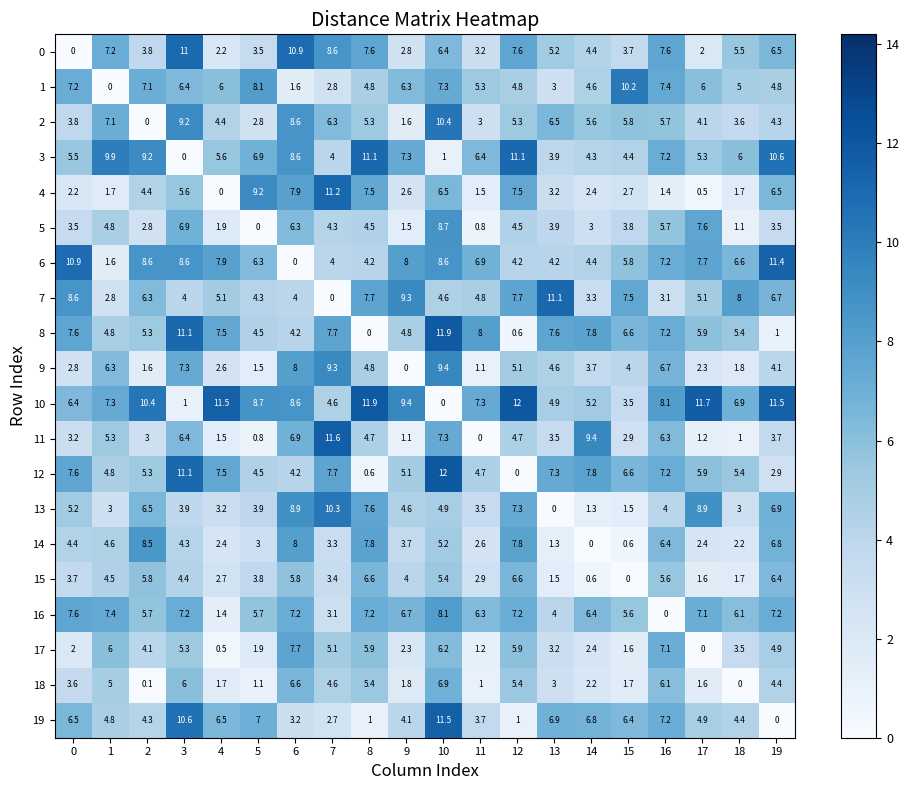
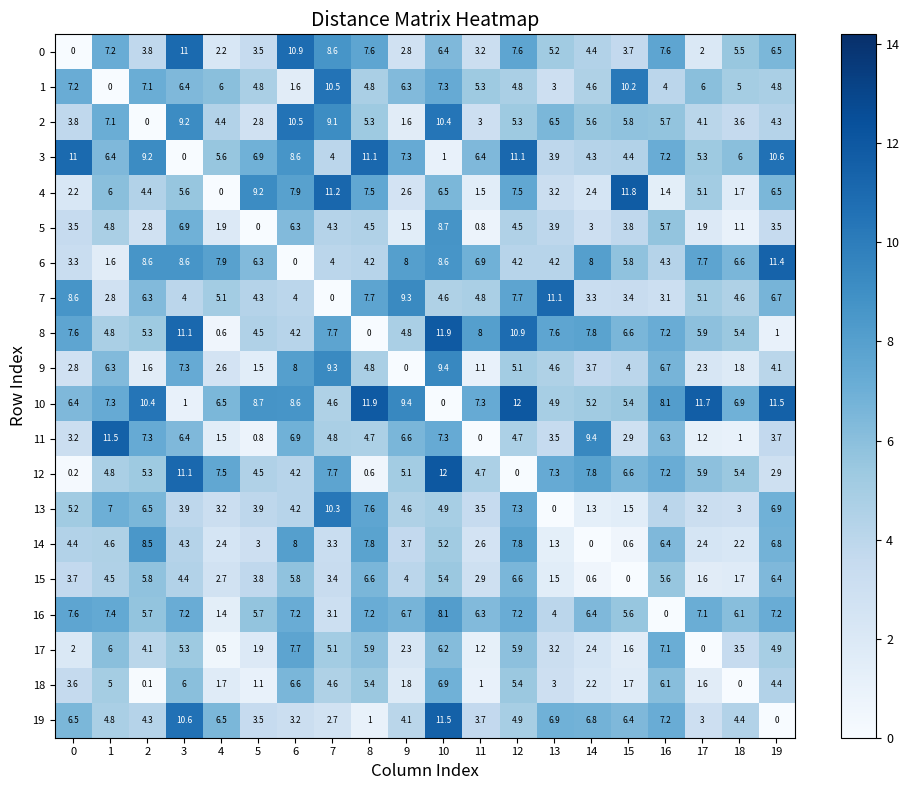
1, 5: 8.1 -> 4.8
1, 7: 2.8 -> 10.5
1, 16: 7.4 -> 4
2, 6: 8.6 -> 10.5
2, 7: 6.3 -> 9.1
3, 0: 5.5 -> 11
3, 1: 9.9 -> 6.4
4, 1: 1.7 -> 6
4, 15: 2.7 -> 11.8
4, 17: 0.5 -> 5.1
5, 17: 7.6 -> 1.9
6, 0: 10.9 -> 3.3
6, 14: 4.4 -> 8
6, 16: 7.2 -> 4.3
7, 15: 7.5 -> 3.4
7, 18: 8 -> 4.6
8, 4: 7.5 -> 0.6
8, 12: 0.6 -> 10.9
10, 4: 11.5 -> 6.5
10, 15: 3.5 -> 5.4
11, 1: 5.3 -> 11.5
11, 2: 3 -> 7.3
11, 7: 11.6 -> 4.8
11, 9: 1.1 -> 6.6
12, 0: 7.6 -> 0.2
13, 1: 3 -> 7
13, 6: 8.9 -> 4.2
13, 17: 8.9 -> 3.2
19, 5: 7 -> 3.5
19, 12: 1 -> 4.9
19, 17: 4.9 -> 3
